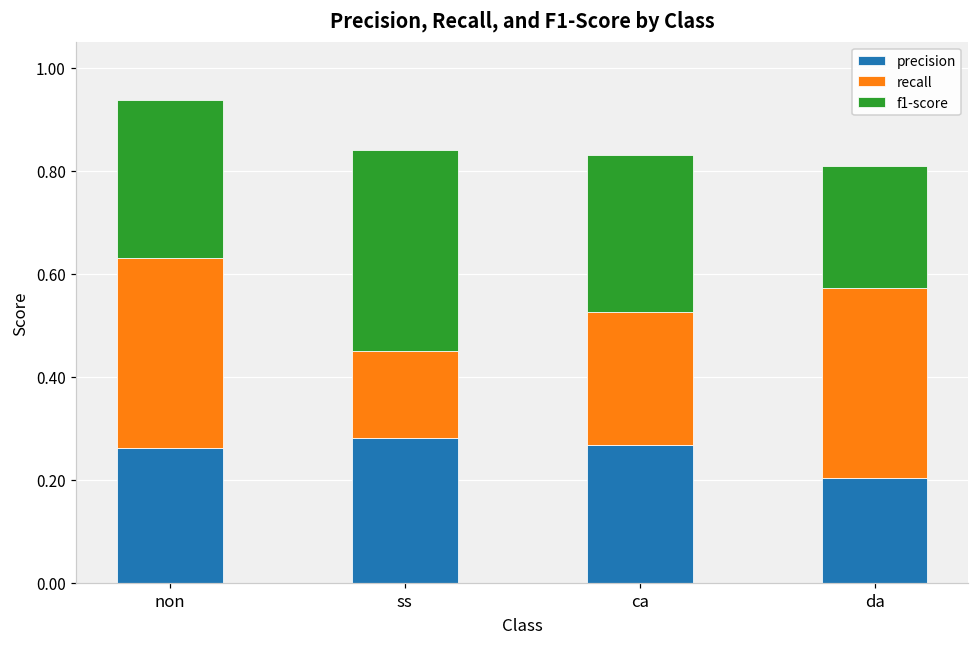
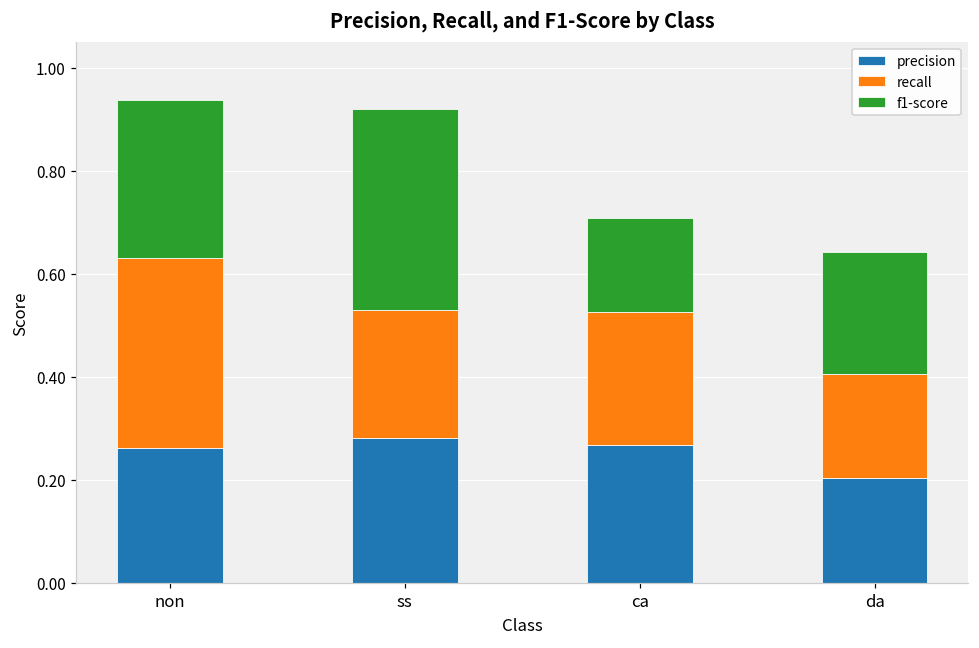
recall, ss: 0.17 -> 0.25
f1-score, ca: 0.30 -> 0.18
recall, da: 0.37 -> 0.20
